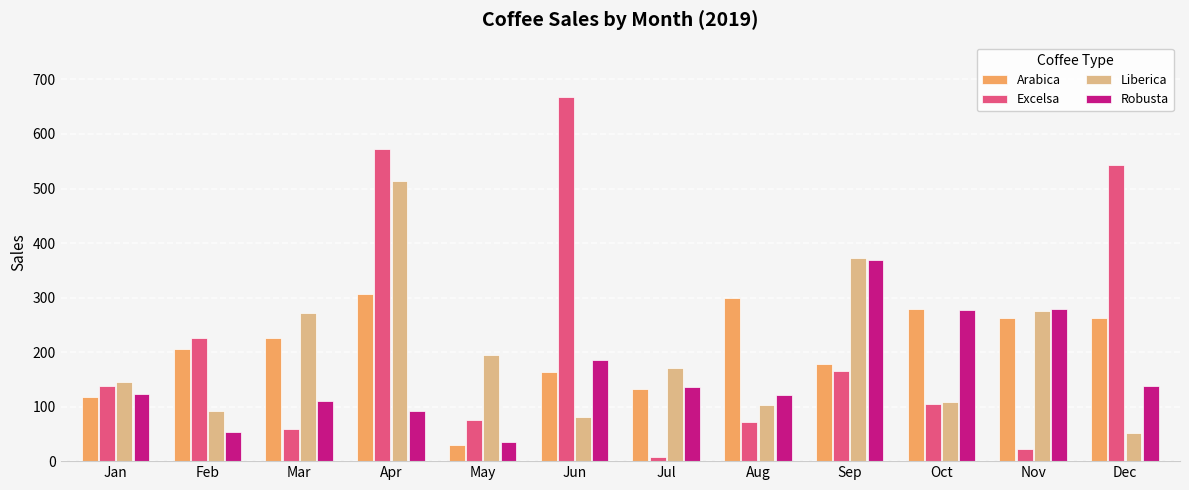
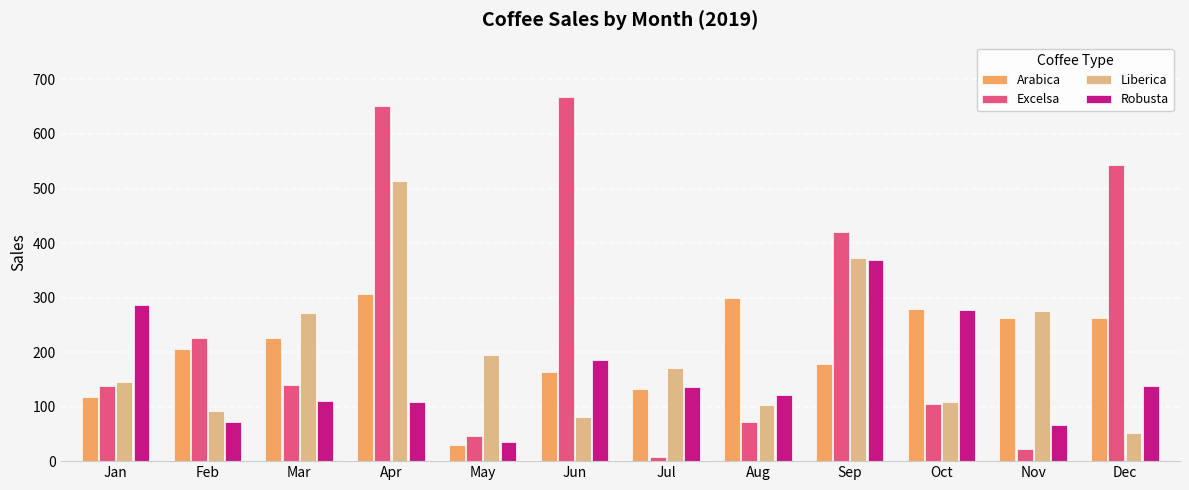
Robusta, Jan: 120 -> 290
Robusta, Feb: 50 -> 70
Excelsa, Mar: 60 -> 140
Excelsa, Apr: 570 -> 650
Robusta, Apr: 90 -> 110
Excelsa, May: 80 -> 50
Excelsa, Sep: 170 -> 420
Robusta, Nov: 280 -> 70
